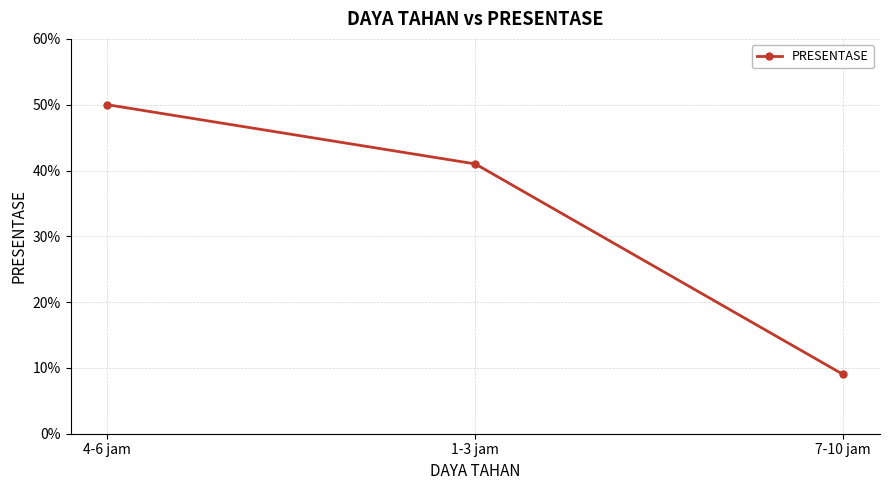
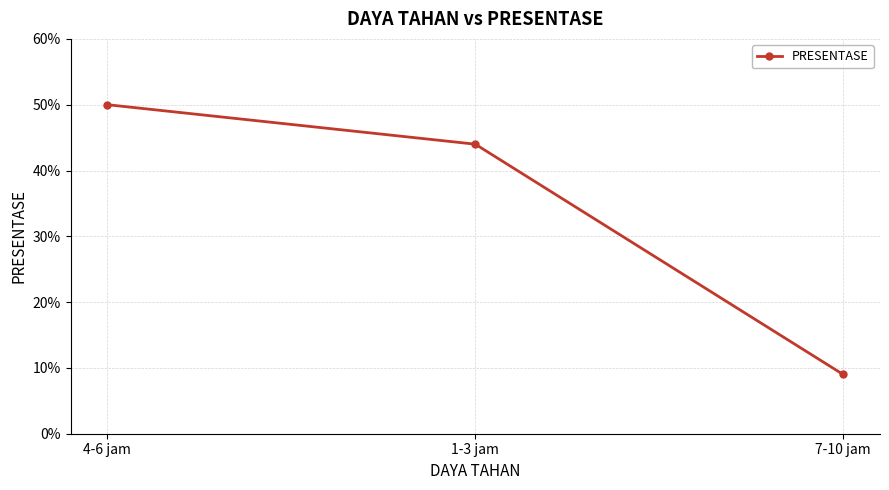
1-3 jam: 41% -> 44%
